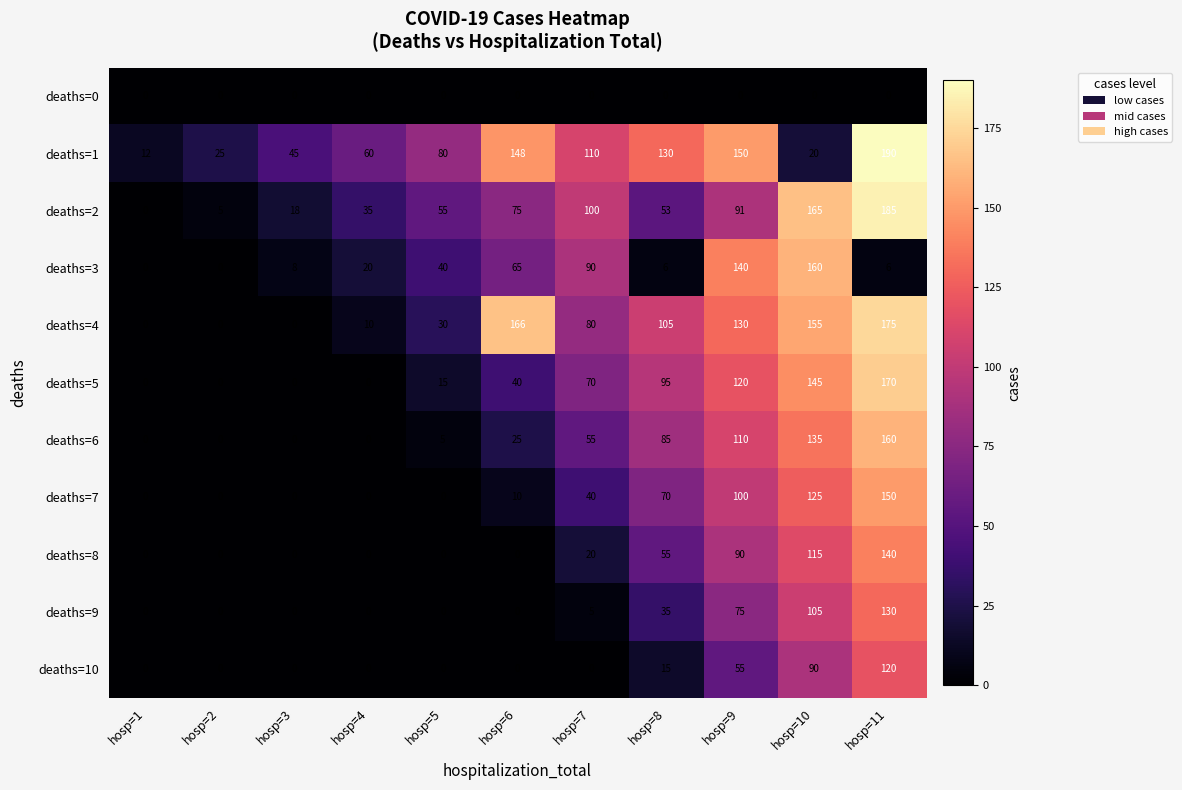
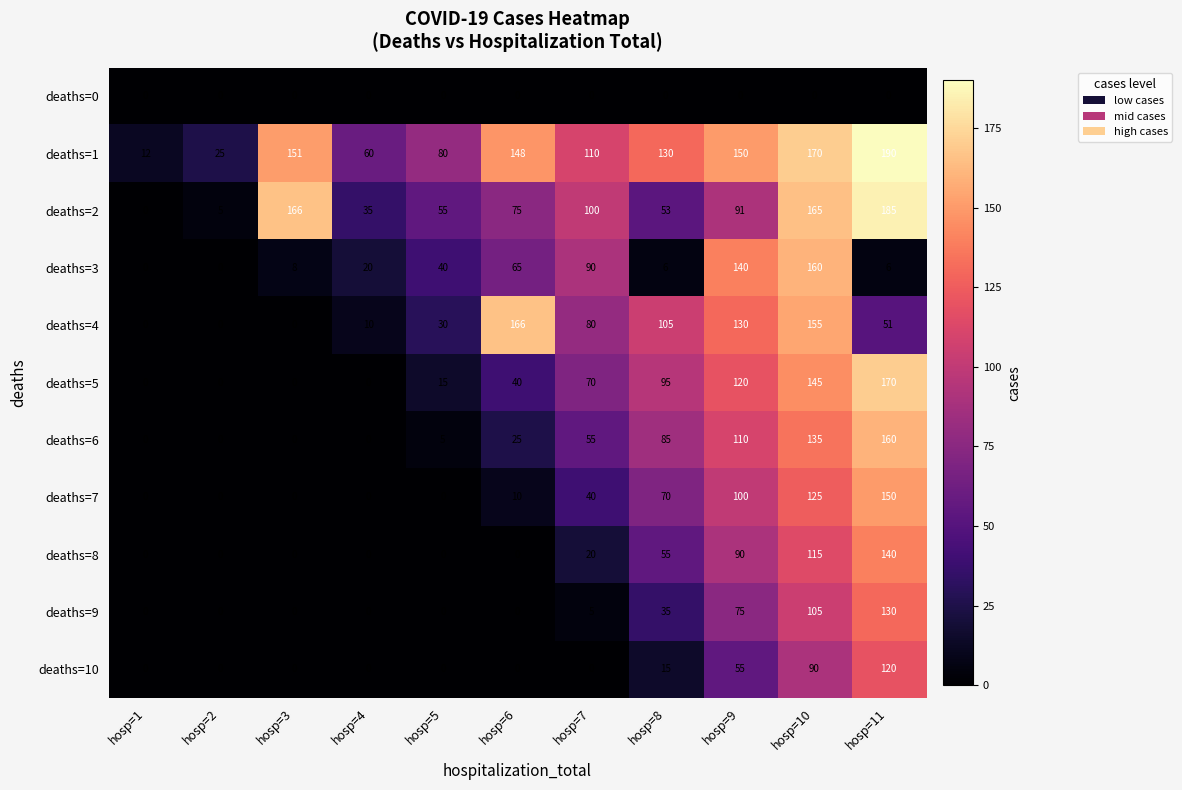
deaths=1, hosp=3: 45 -> 151
deaths=1, hosp=10: 20 -> 170
deaths=2, hosp=3: 18 -> 166
deaths=4, hosp=11: 175 -> 51
